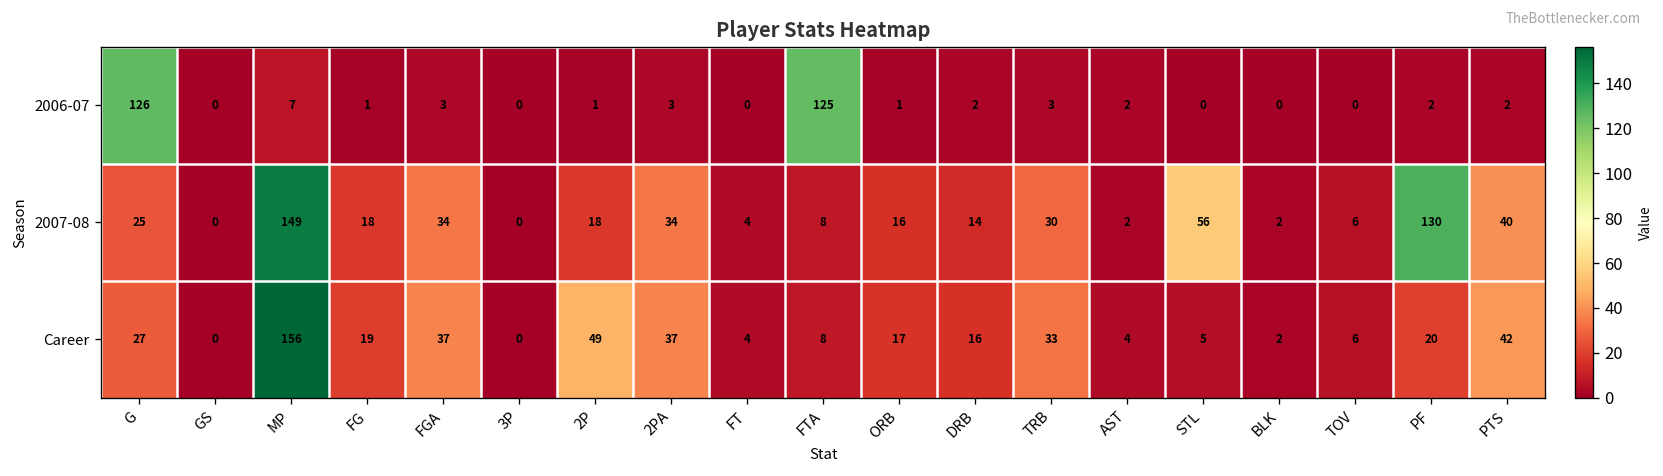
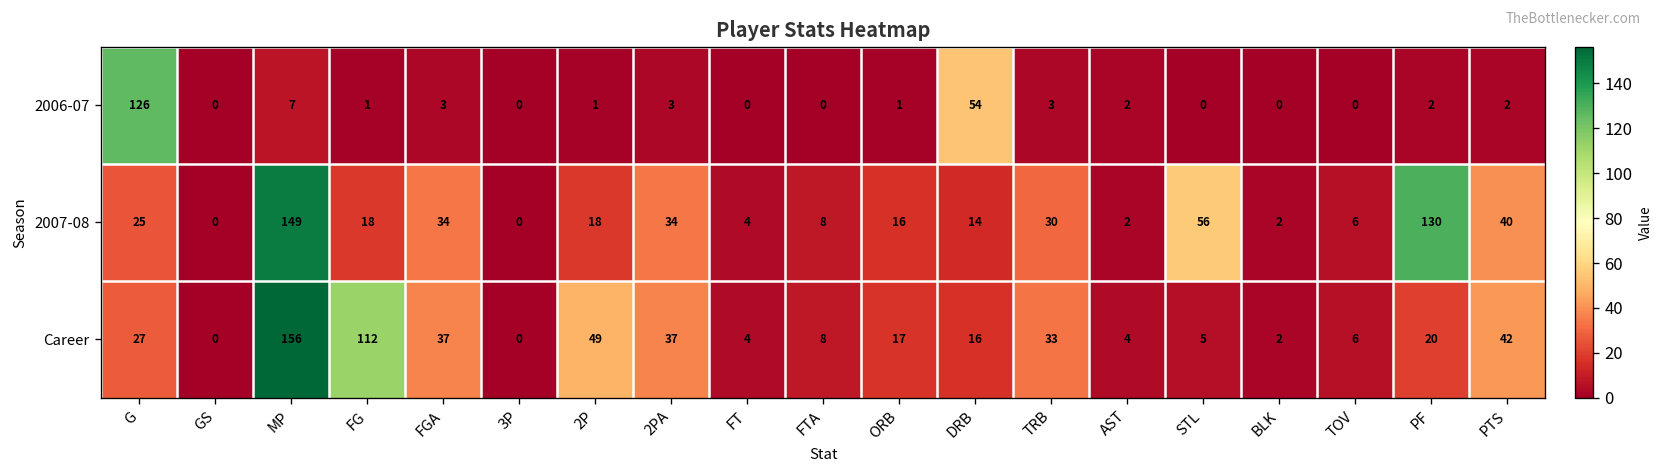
2006-07, FTA: 125 -> 0
2006-07, DRB: 2 -> 54
Career, FG: 19 -> 112
